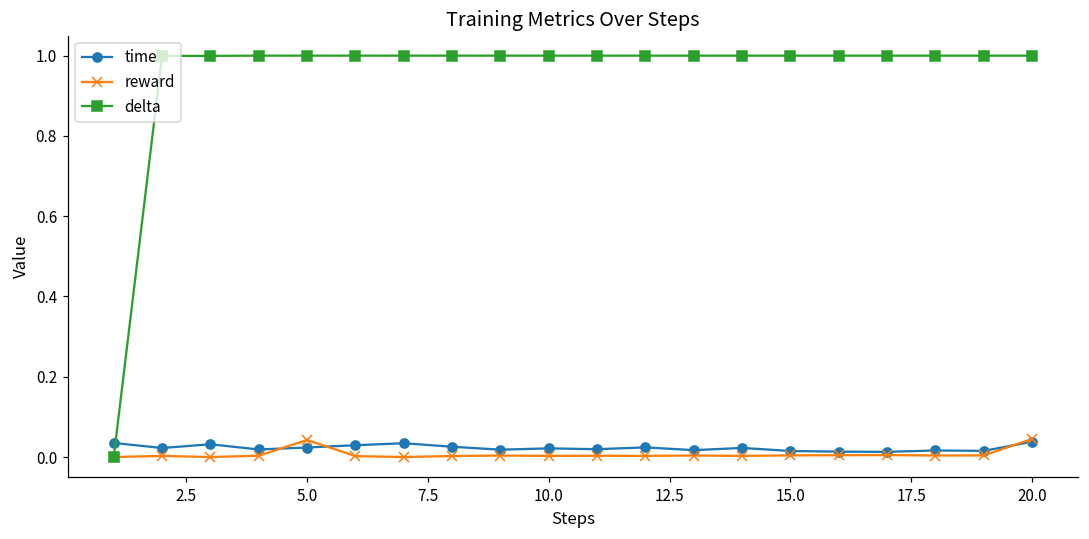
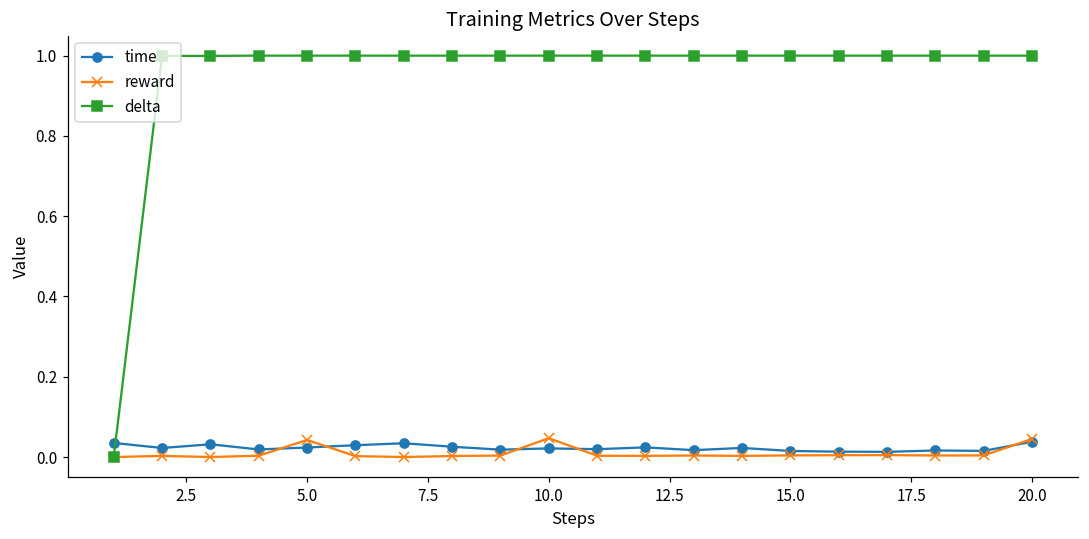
reward, 10.0: 0.00 -> 0.05
